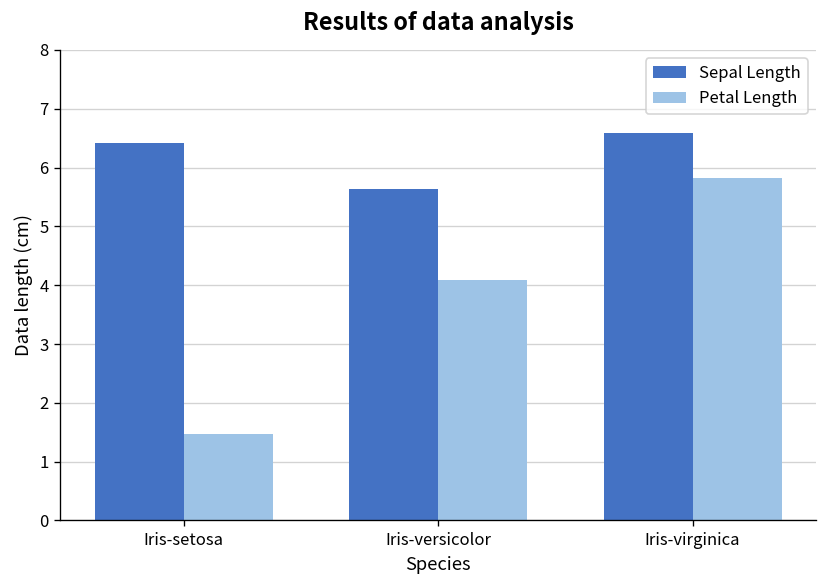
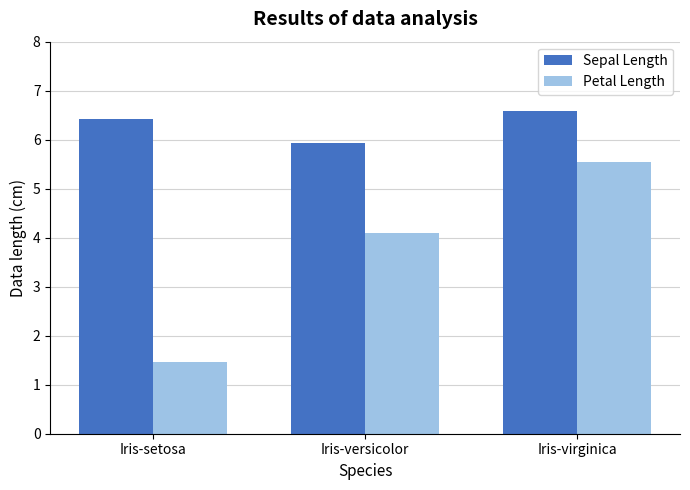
Sepal Length, Iris-versicolor: 5.6 -> 5.9
Petal Length, Iris-virginica: 5.8 -> 5.6
